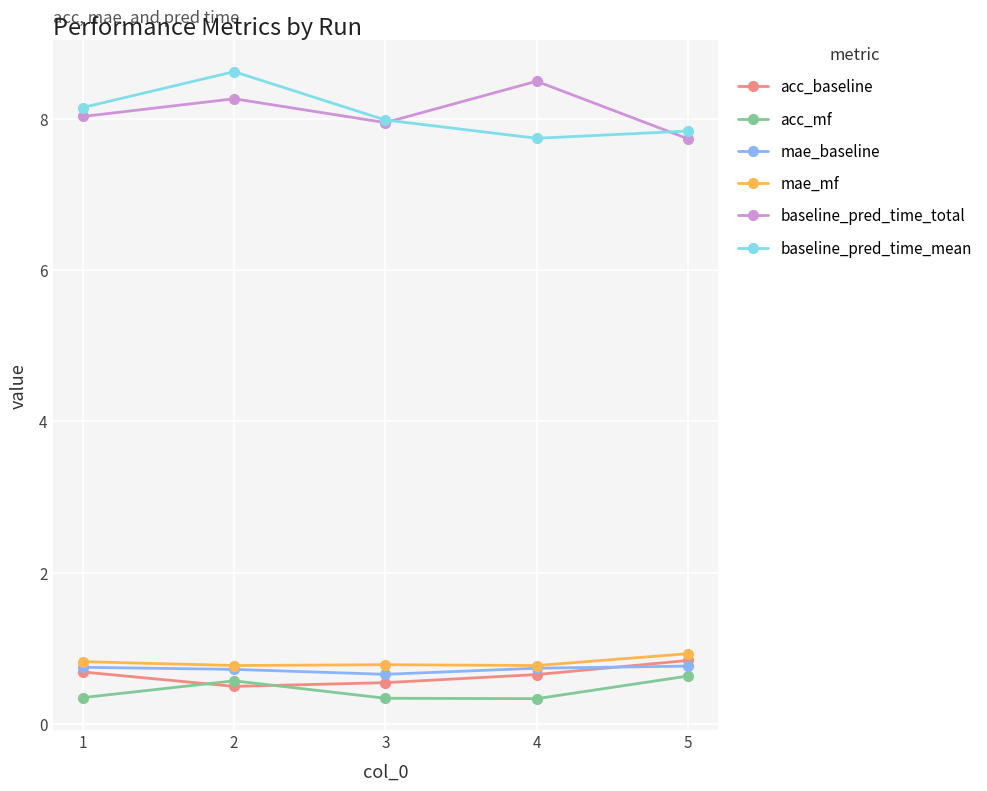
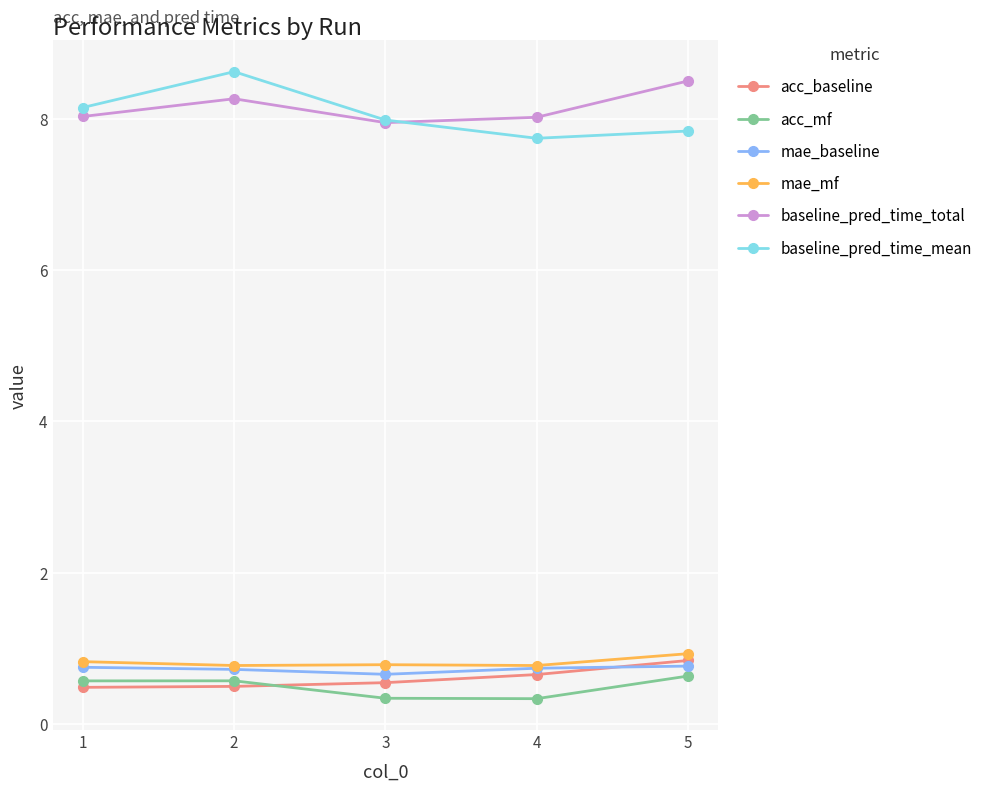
acc_baseline, 1: 0.7 -> 0.5
acc_mf, 1: 0.4 -> 0.6
baseline_pred_time_total, 4: 8.5 -> 8.0
baseline_pred_time_total, 5: 7.7 -> 8.5
